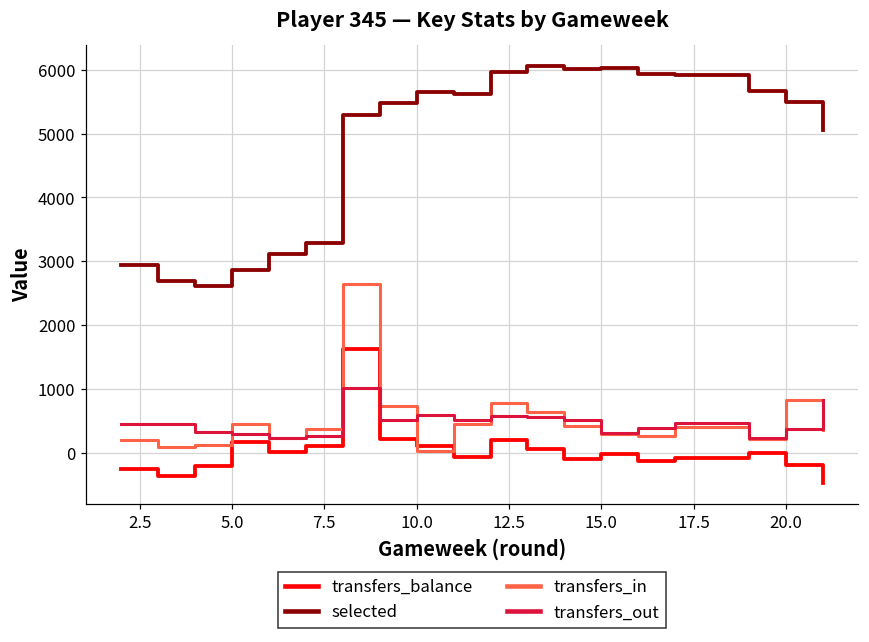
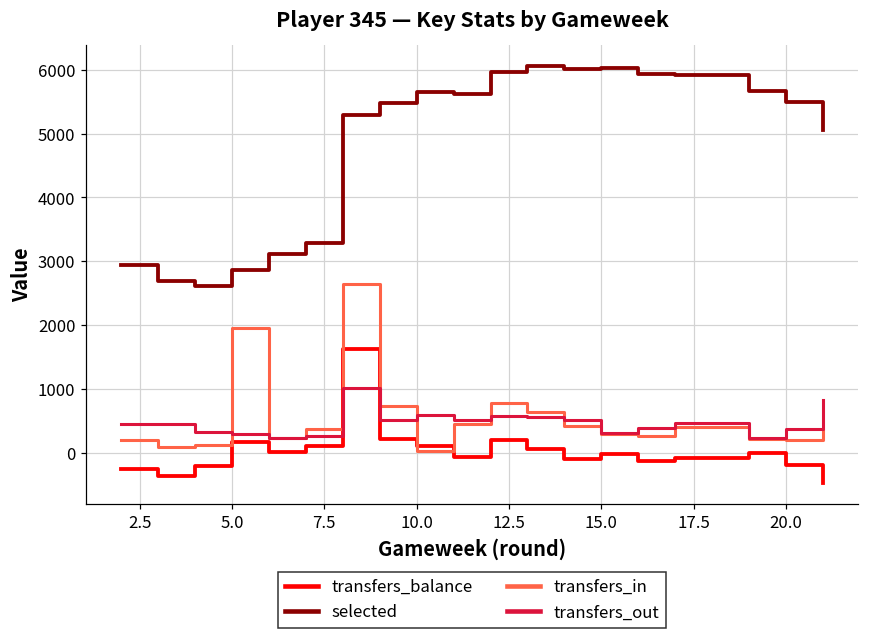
transfers_in, 5.0: 500 -> 2000
transfers_in, 20.0: 800 -> 200
